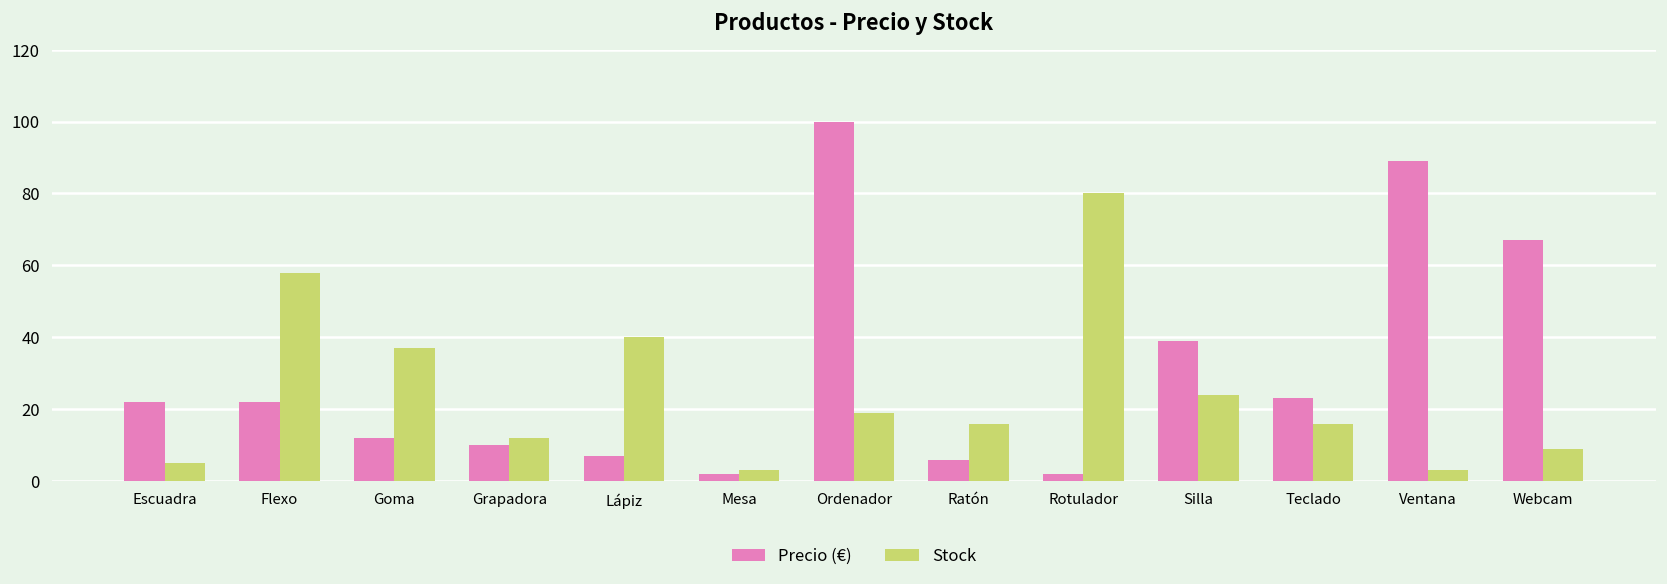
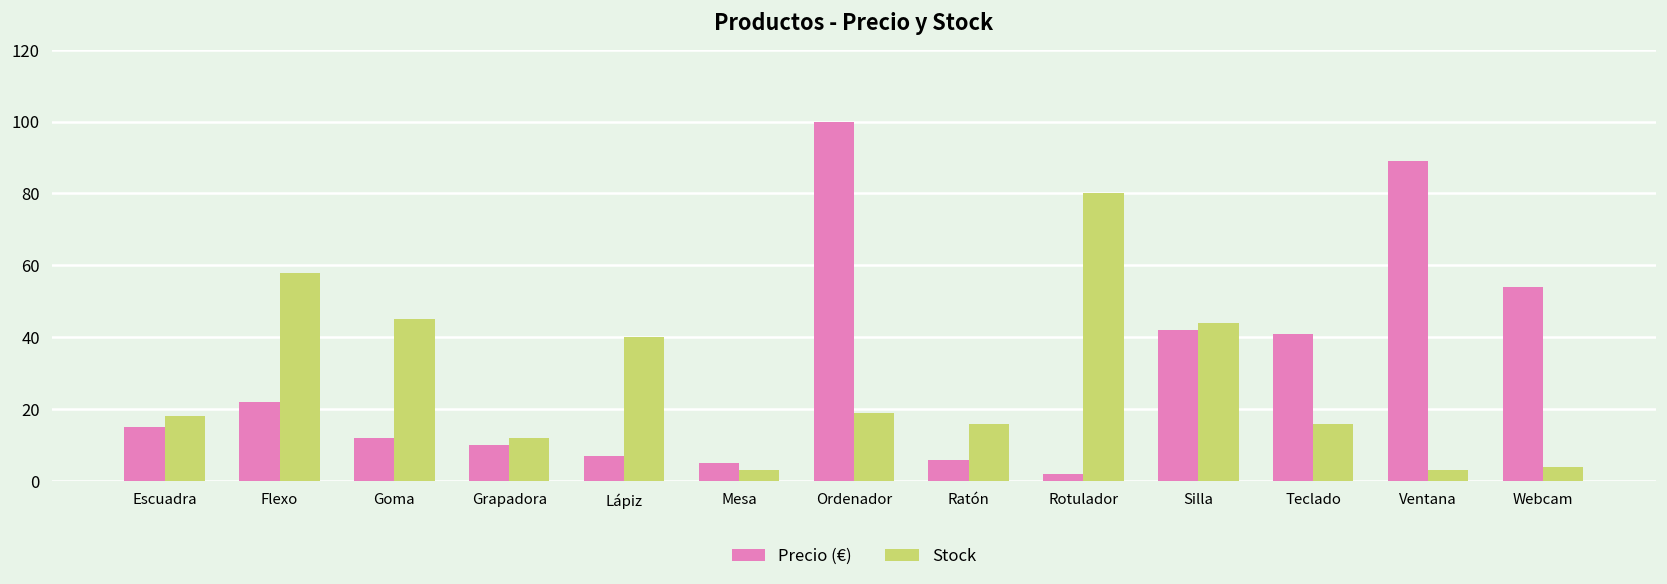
Precio (€), Escuadra: 22 -> 15
Stock, Escuadra: 5 -> 18
Stock, Goma: 37 -> 45
Precio (€), Mesa: 2 -> 5
Precio (€), Silla: 39 -> 42
Stock, Silla: 24 -> 44
Precio (€), Teclado: 23 -> 41
Precio (€), Webcam: 67 -> 54
Stock, Webcam: 9 -> 4
